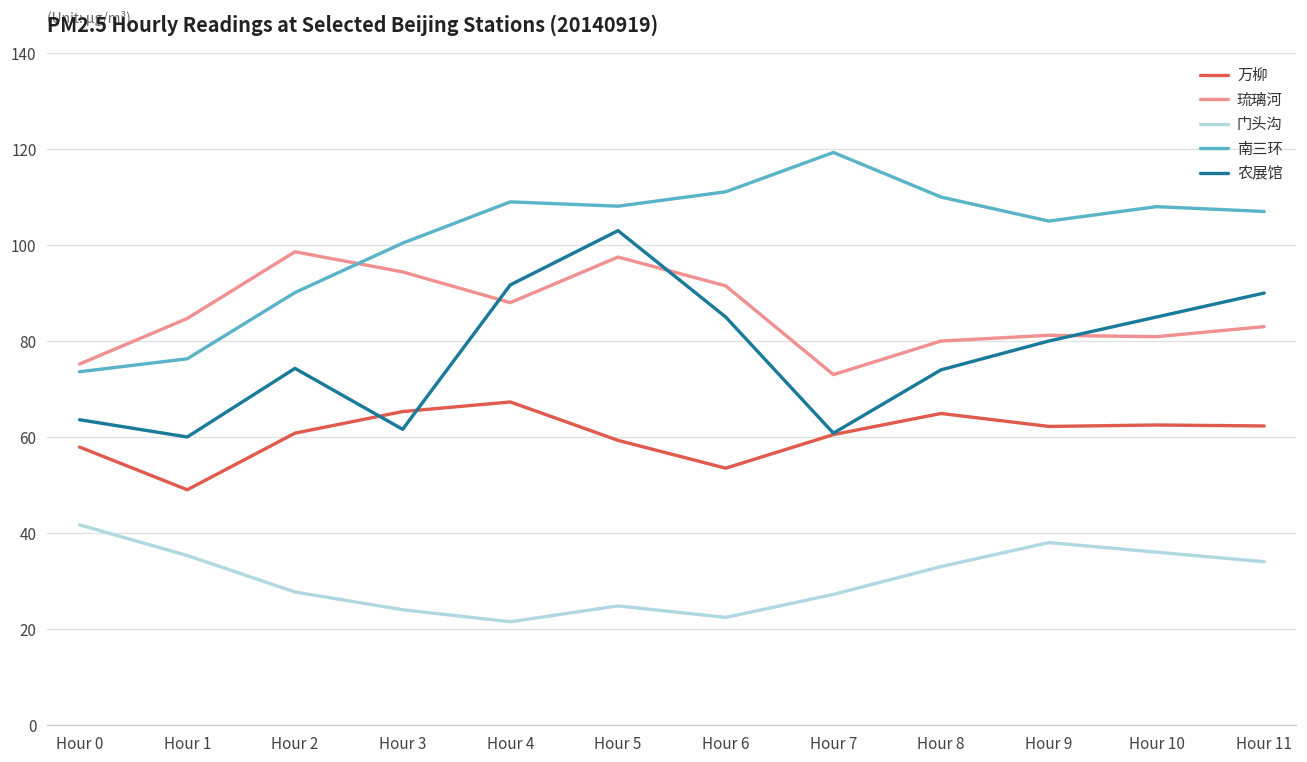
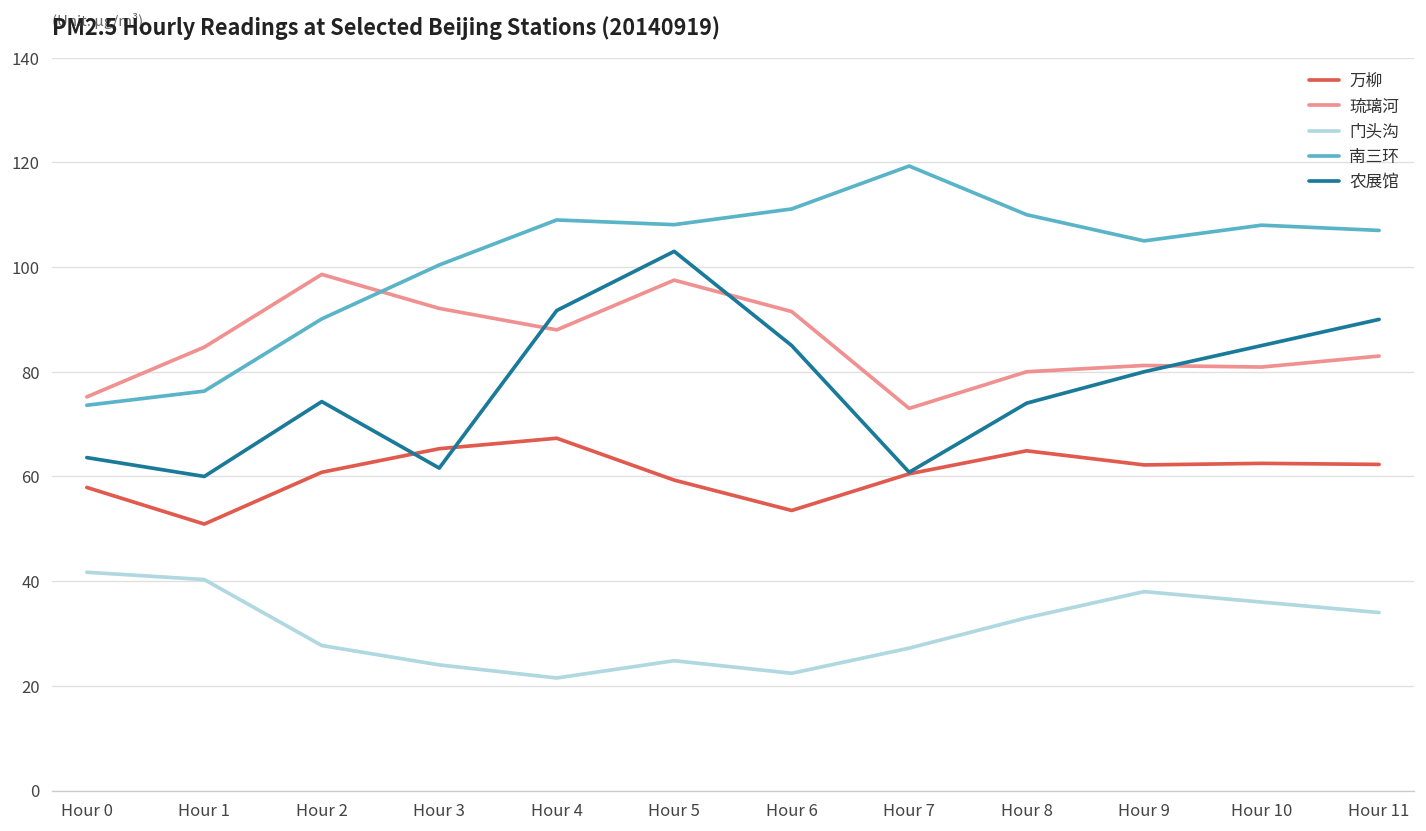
万柳, Hour 1: 49 -> 51
门头沟, Hour 1: 35 -> 40
琉璃河, Hour 3: 94 -> 92
